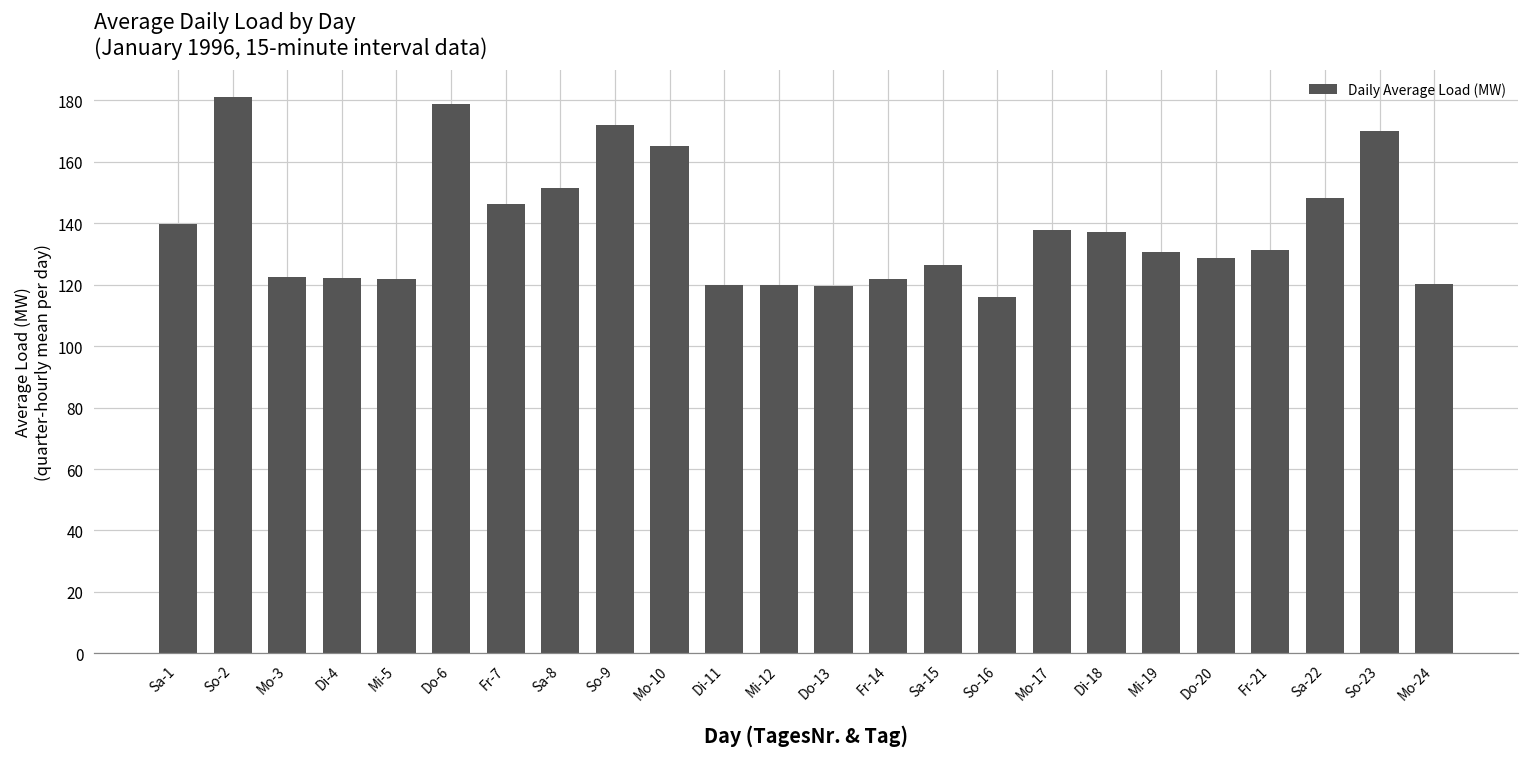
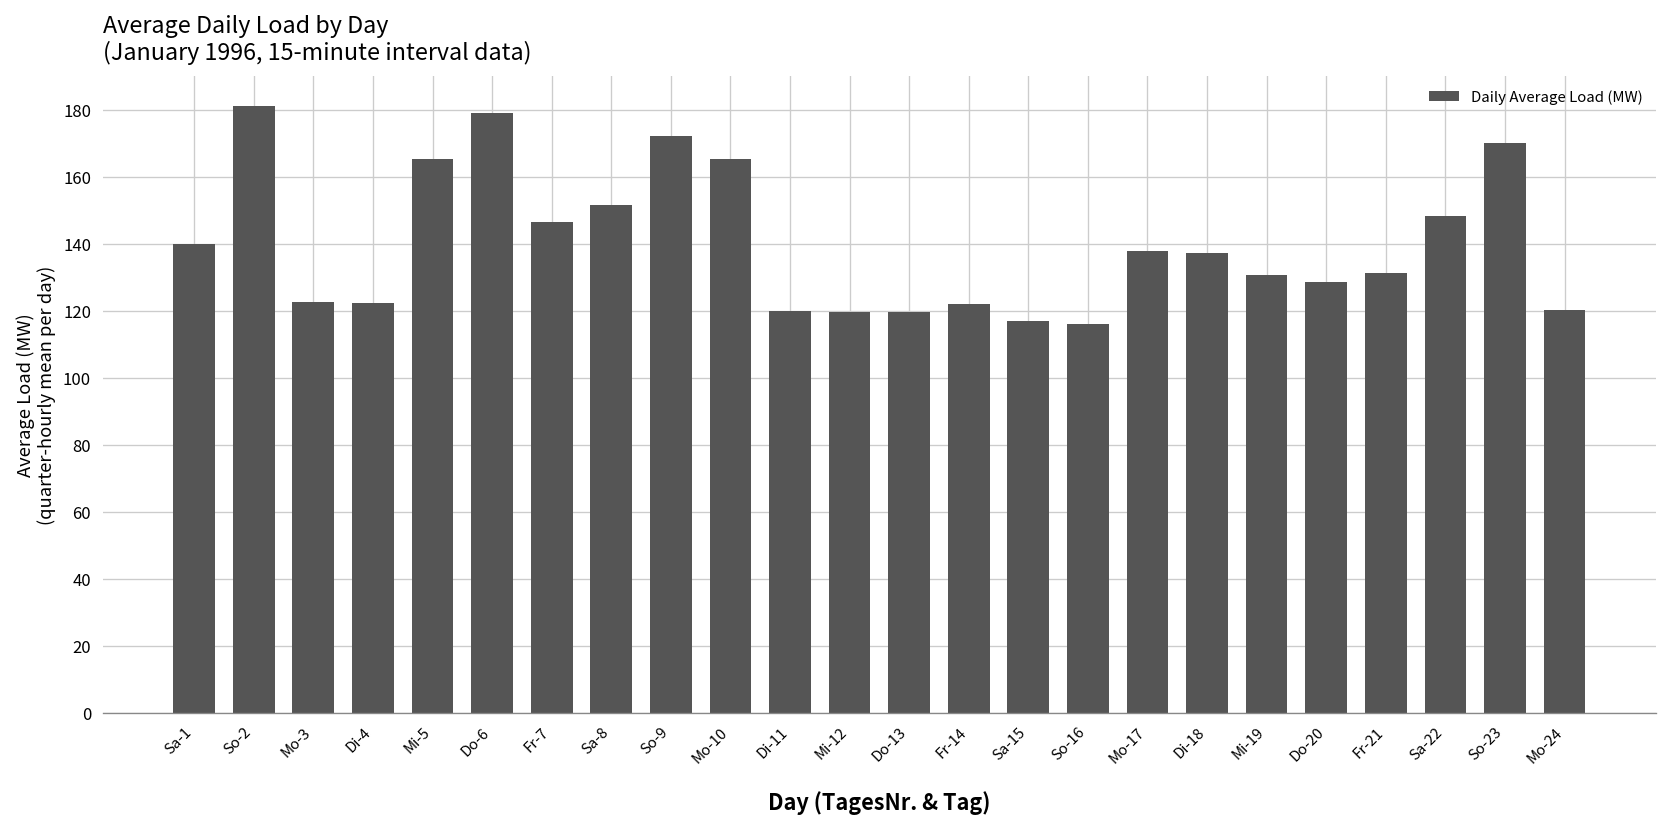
Mi-5: 122 -> 165
Sa-15: 127 -> 117
